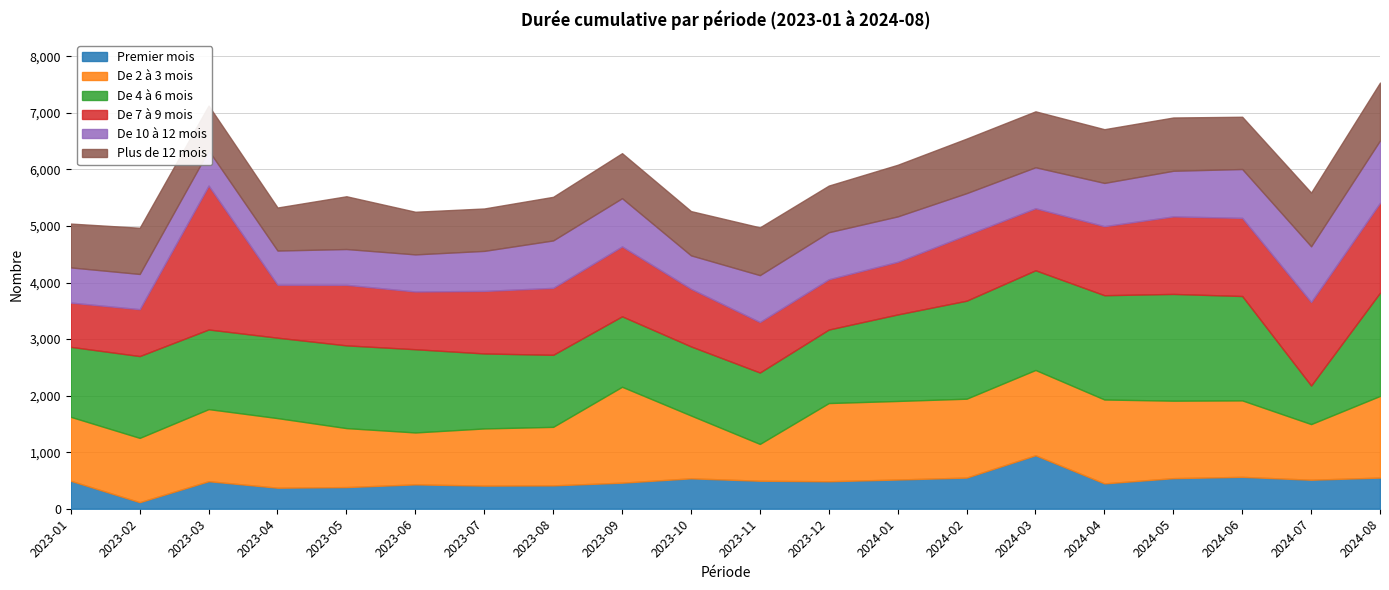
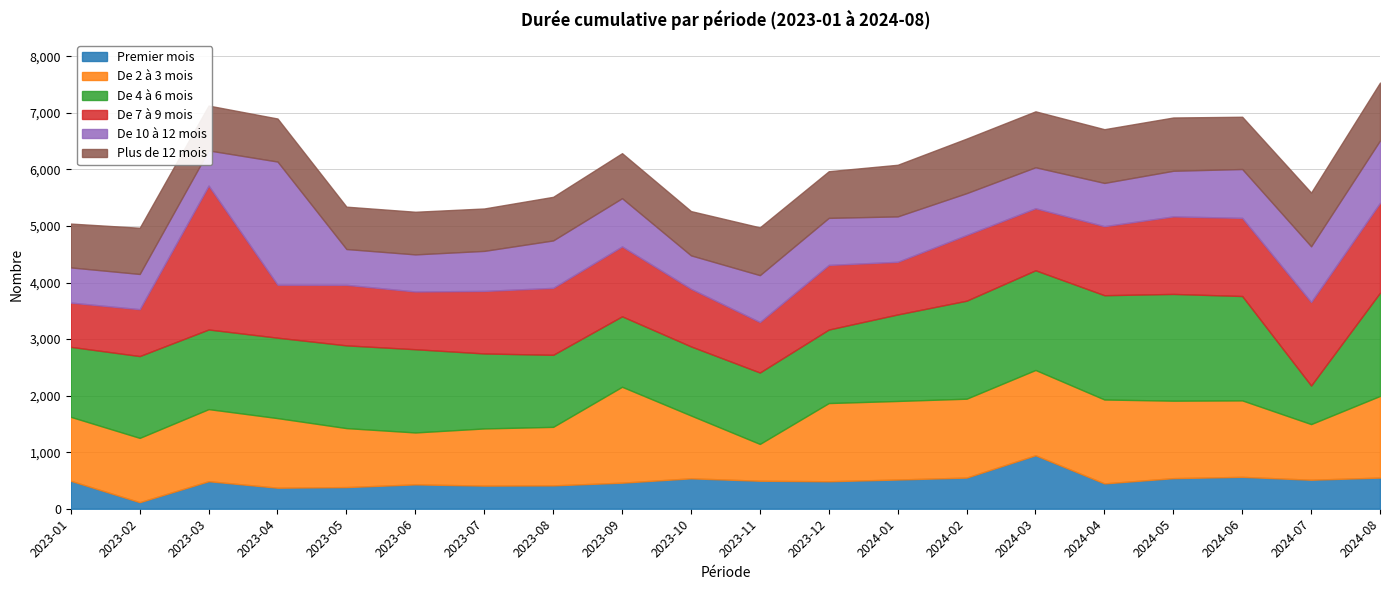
De 10 à 12 mois, 2023-04: 600 -> 2,200
Plus de 12 mois, 2023-05: 900 -> 700
De 7 à 9 mois, 2023-12: 900 -> 1,100
